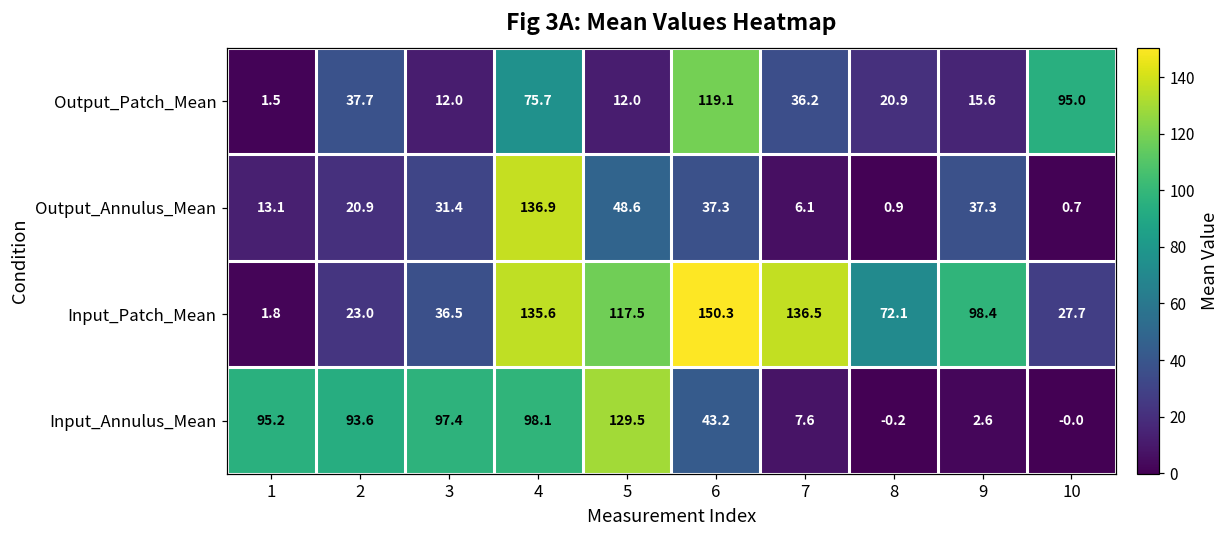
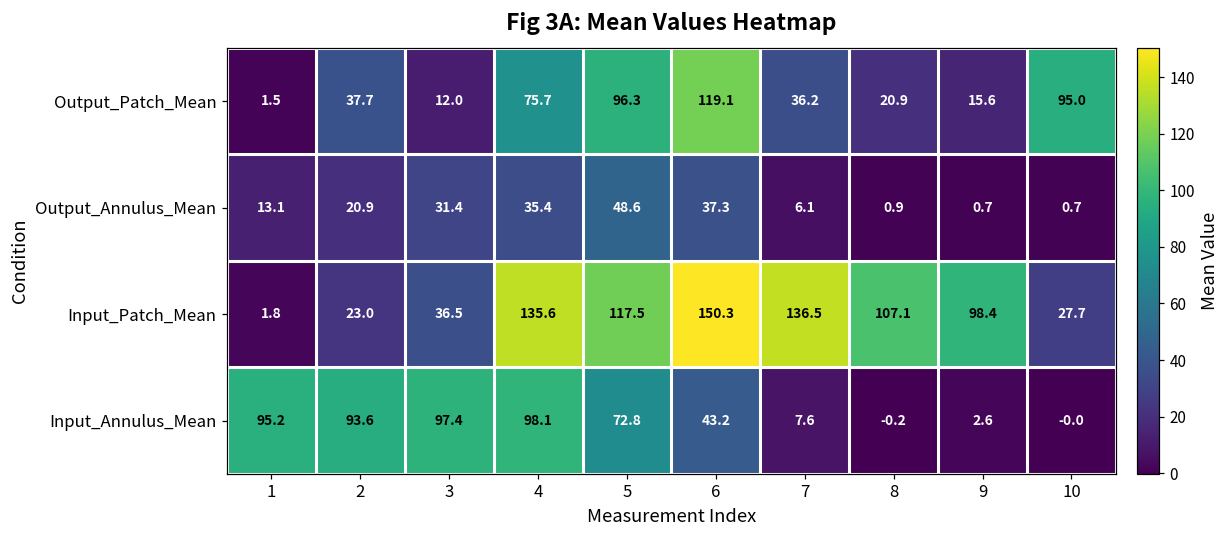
Output_Patch_Mean, 5: 12.0 -> 96.3
Output_Annulus_Mean, 4: 136.9 -> 35.4
Output_Annulus_Mean, 9: 37.3 -> 0.7
Input_Patch_Mean, 8: 72.1 -> 107.1
Input_Annulus_Mean, 5: 129.5 -> 72.8
